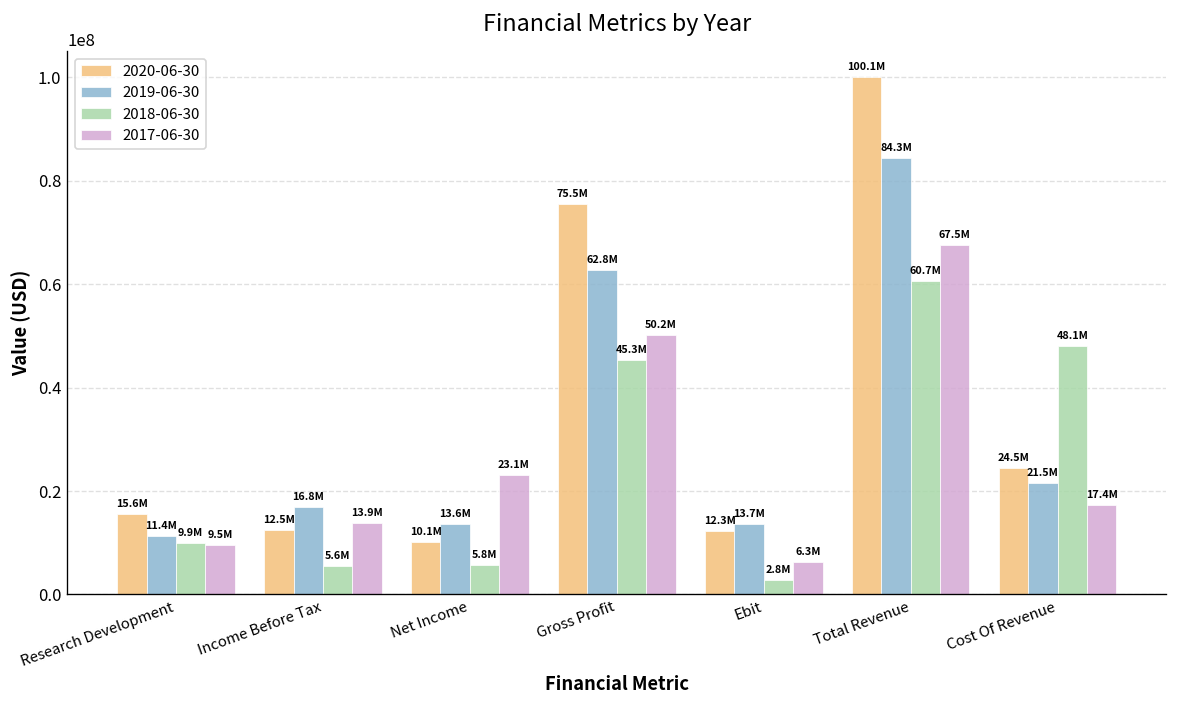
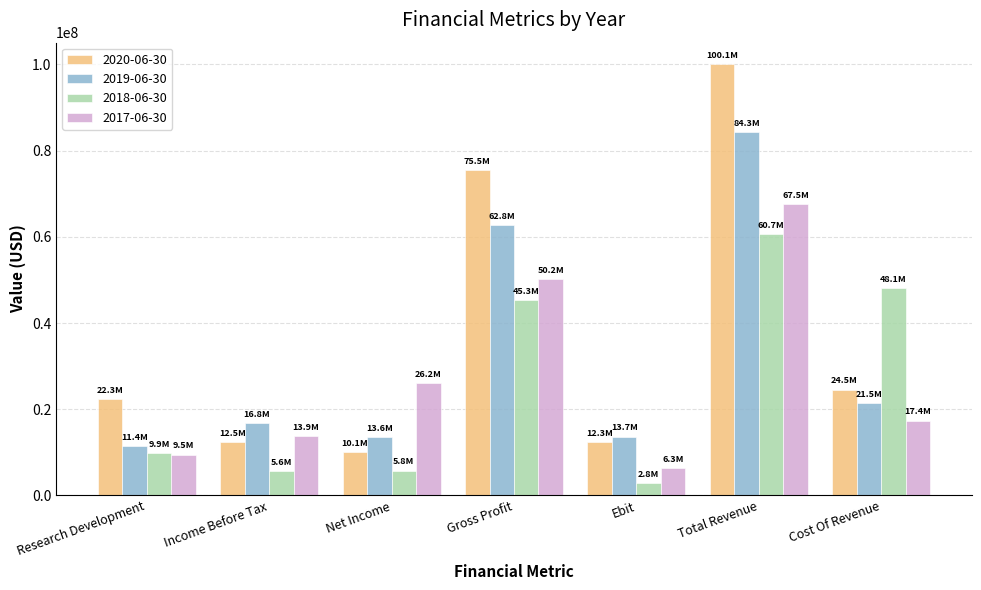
2020-06-30, Research Development: 15.6M -> 22.3M
2017-06-30, Net Income: 23.1M -> 26.2M
